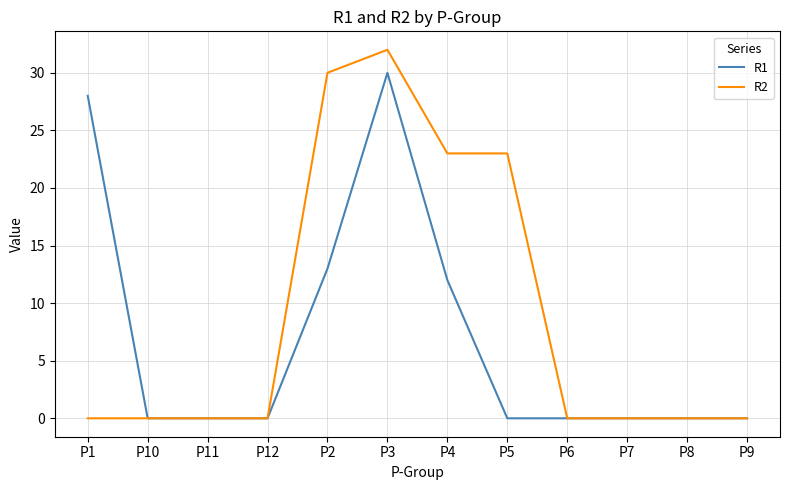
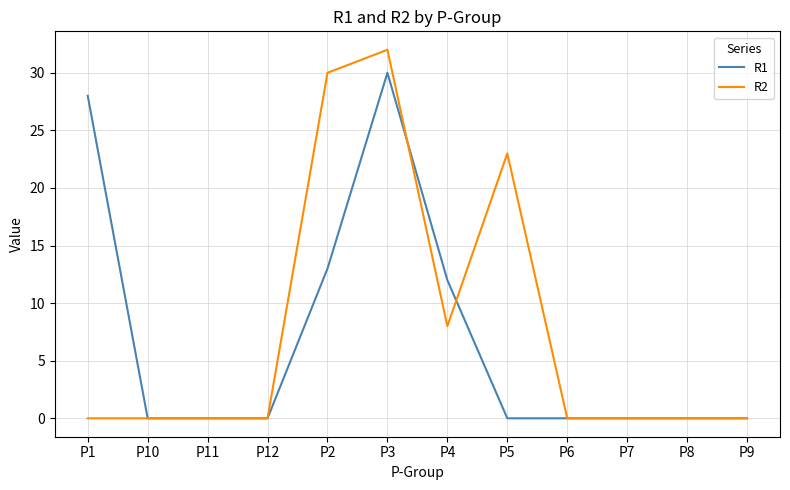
R2, P4: 23 -> 8
